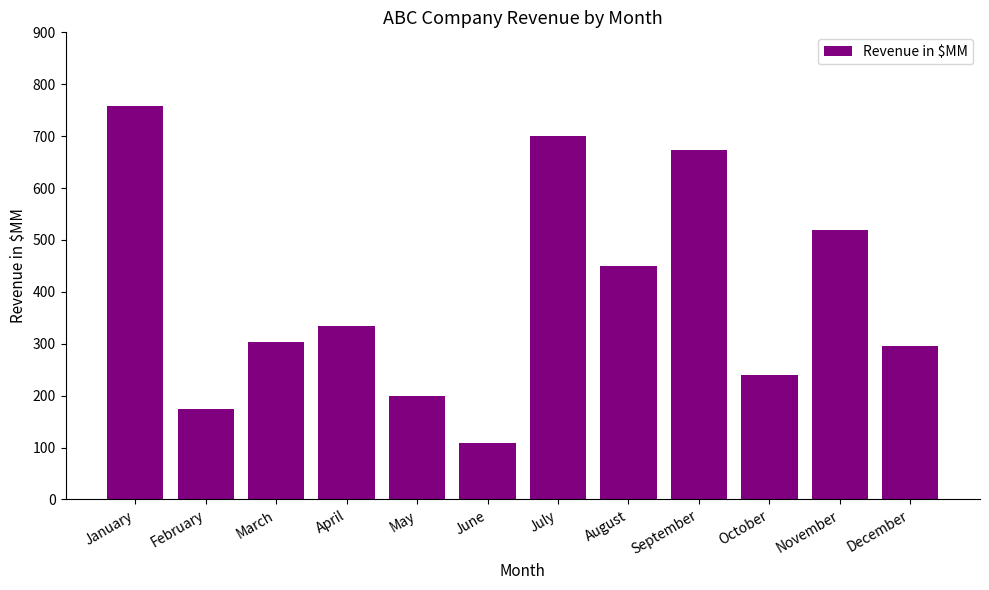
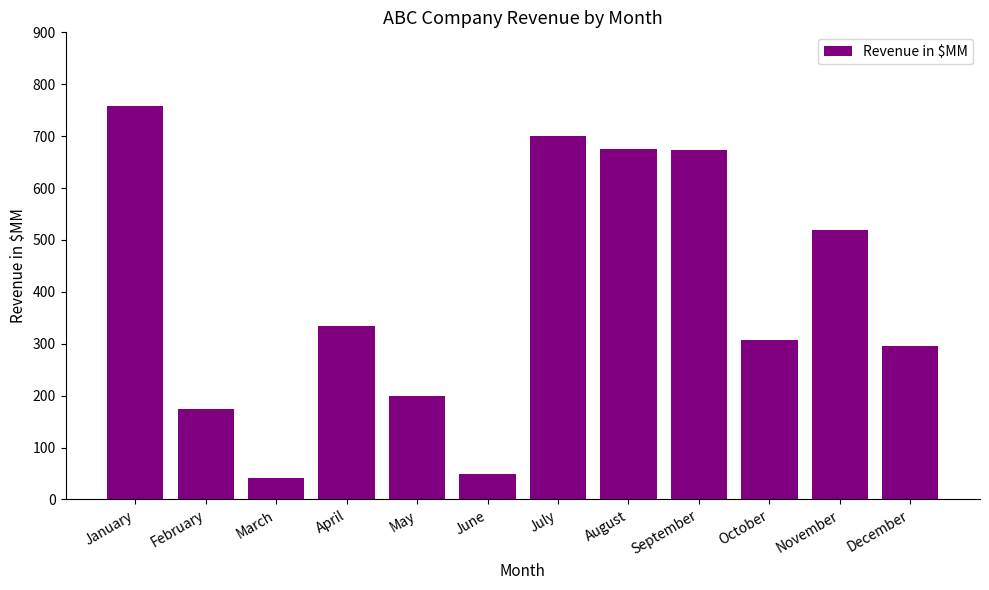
March: 300 -> 40
June: 110 -> 50
August: 450 -> 680
October: 240 -> 310
